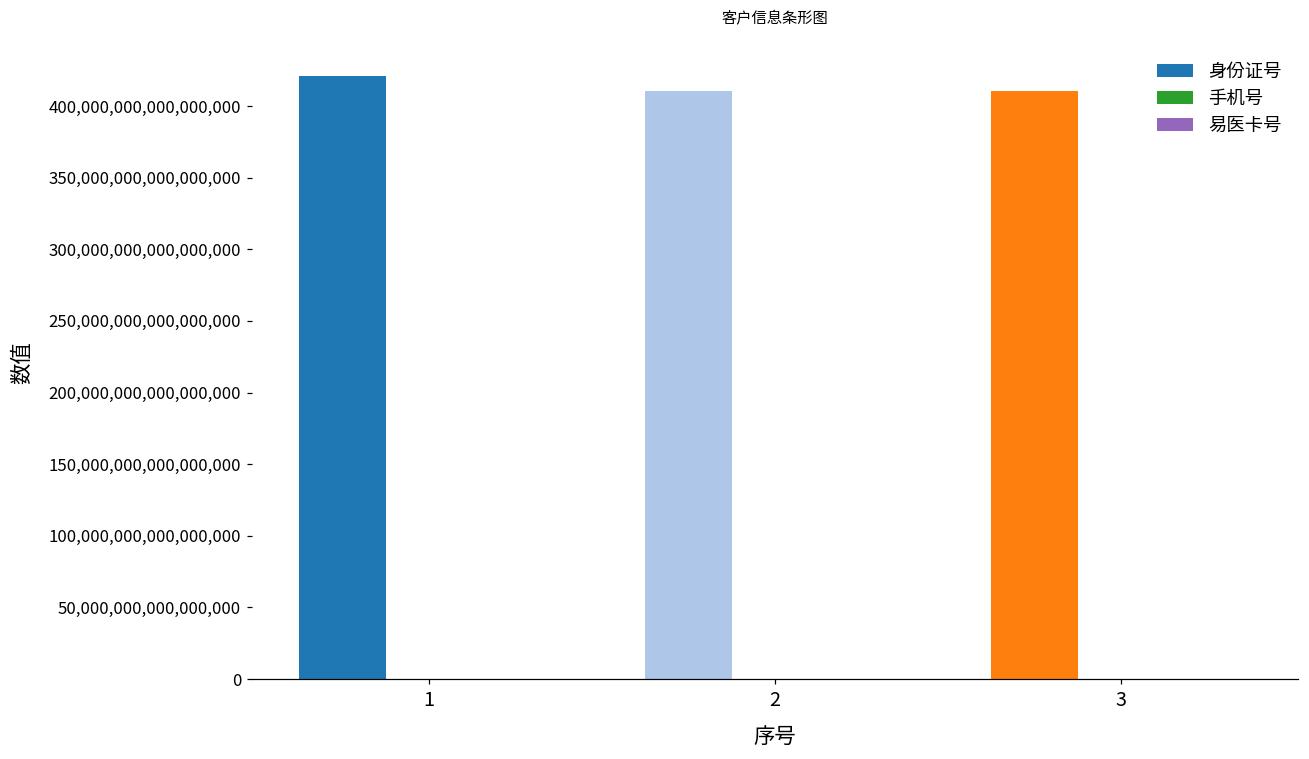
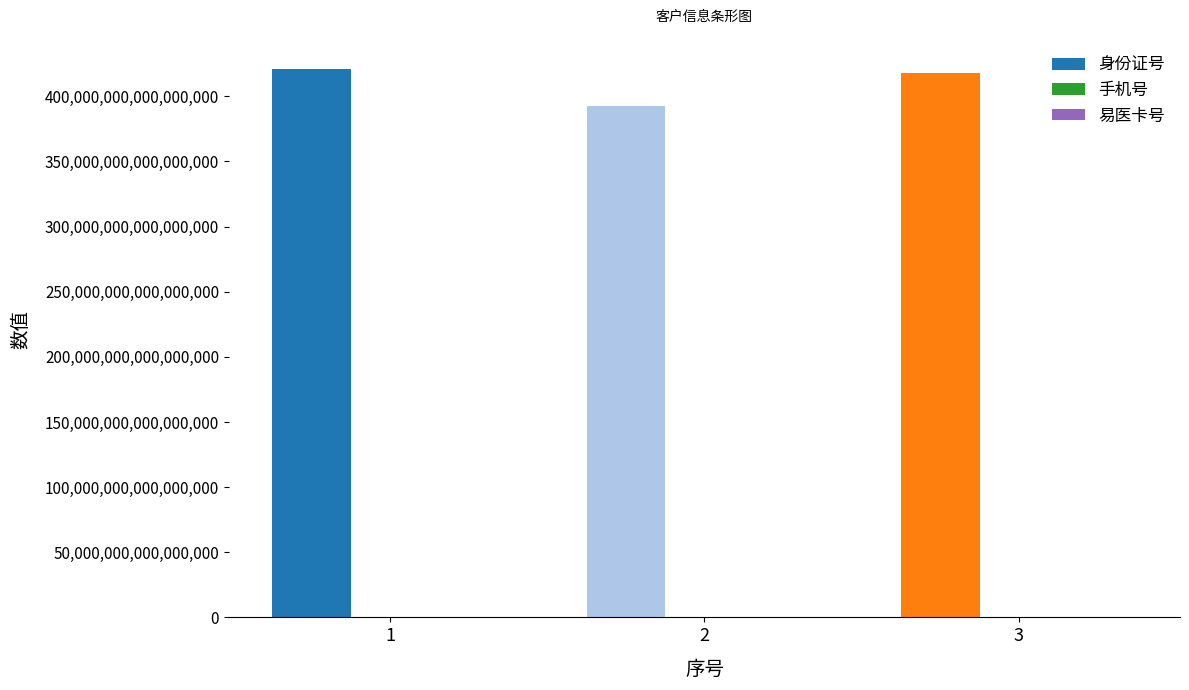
身份证号, 2: 410,000,000,000,000,000 -> 392,000,000,000,000,000
身份证号, 3: 410,000,000,000,000,000 -> 418,000,000,000,000,000
